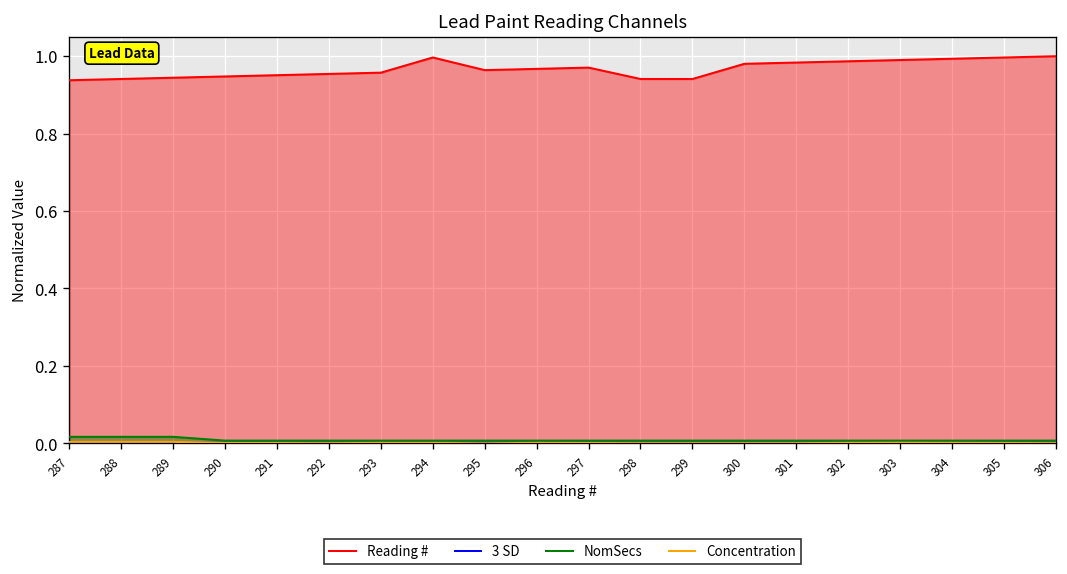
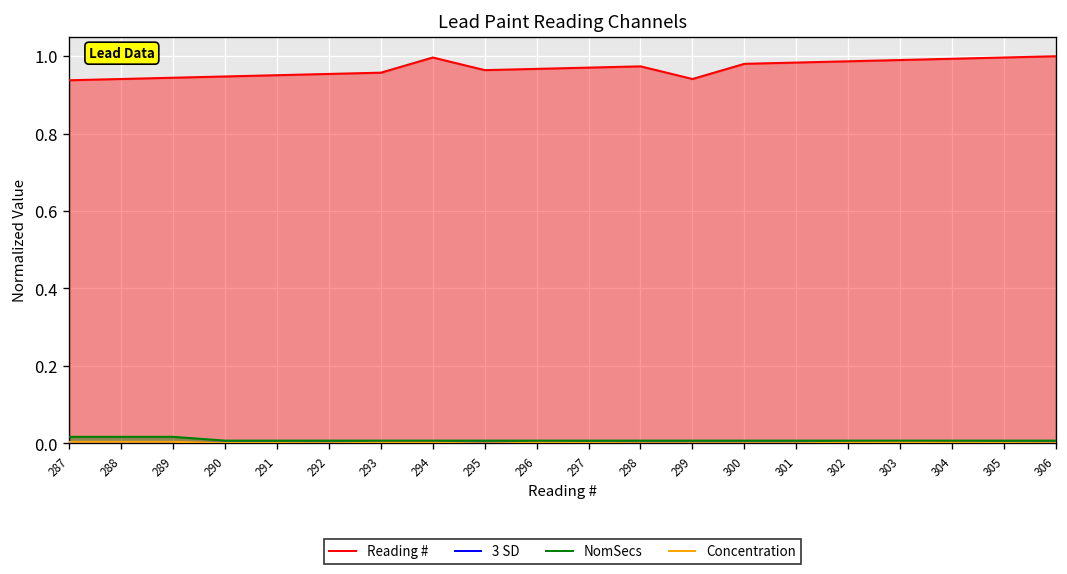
Reading #, 298: 0.94 -> 0.97
